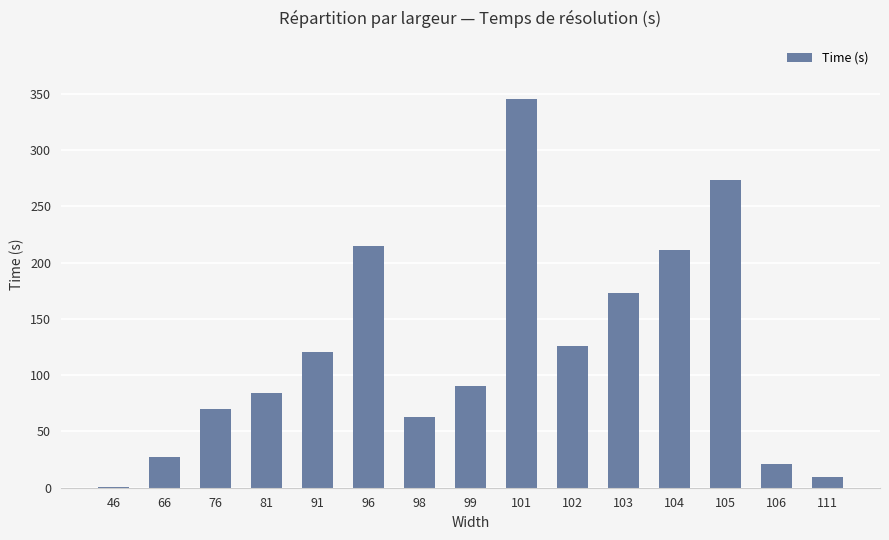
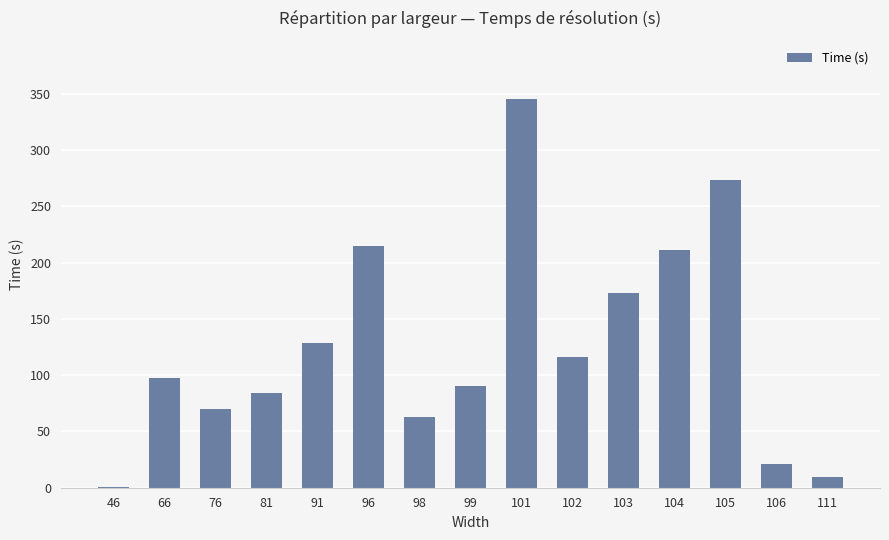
66: 28 -> 98
91: 121 -> 129
102: 126 -> 116
